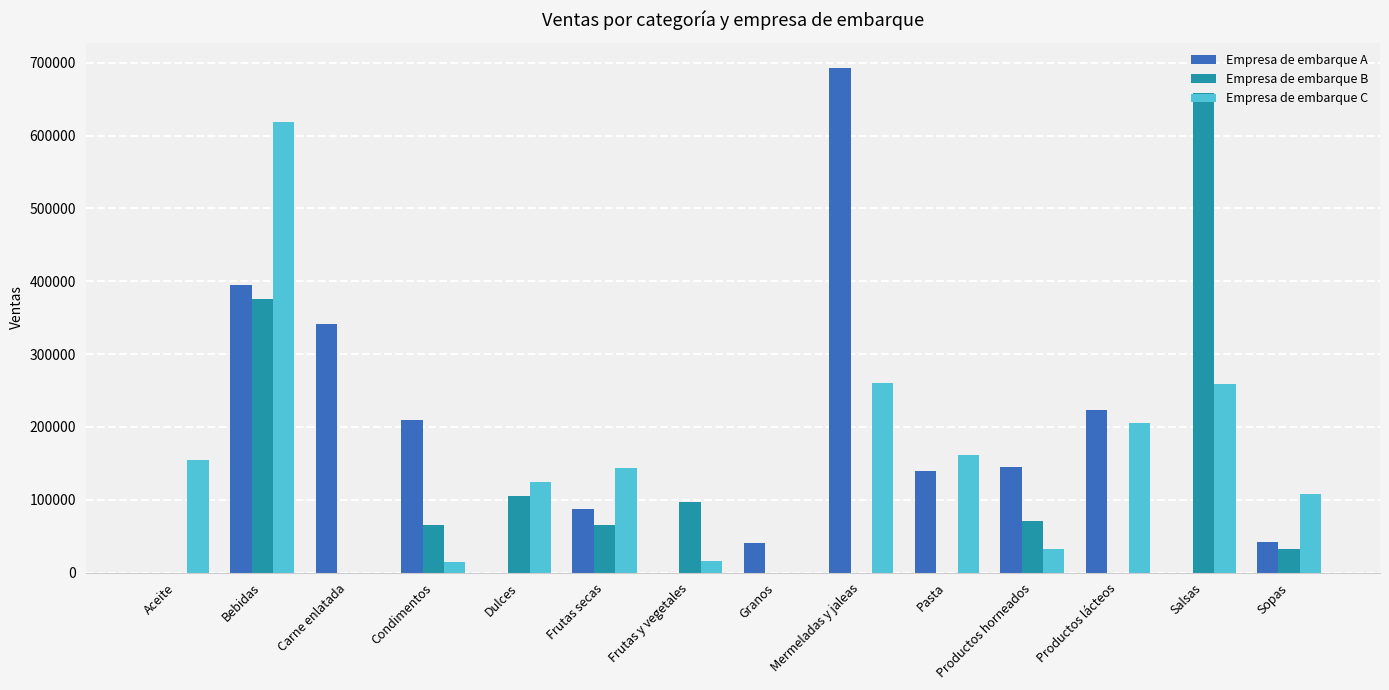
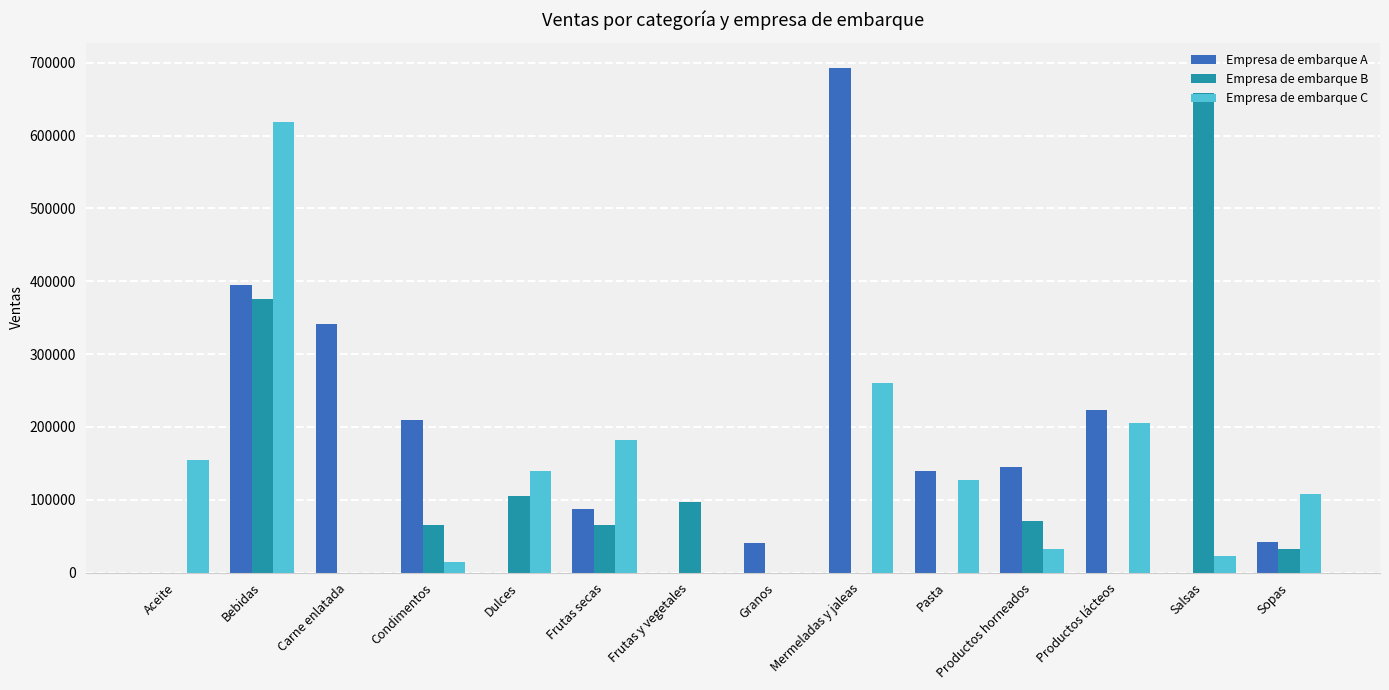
Empresa de embarque C, Dulces: 120000 -> 140000
Empresa de embarque C, Frutas secas: 140000 -> 180000
Empresa de embarque C, Frutas y vegetales: 20000 -> 0
Empresa de embarque C, Pasta: 160000 -> 130000
Empresa de embarque C, Salsas: 260000 -> 20000
